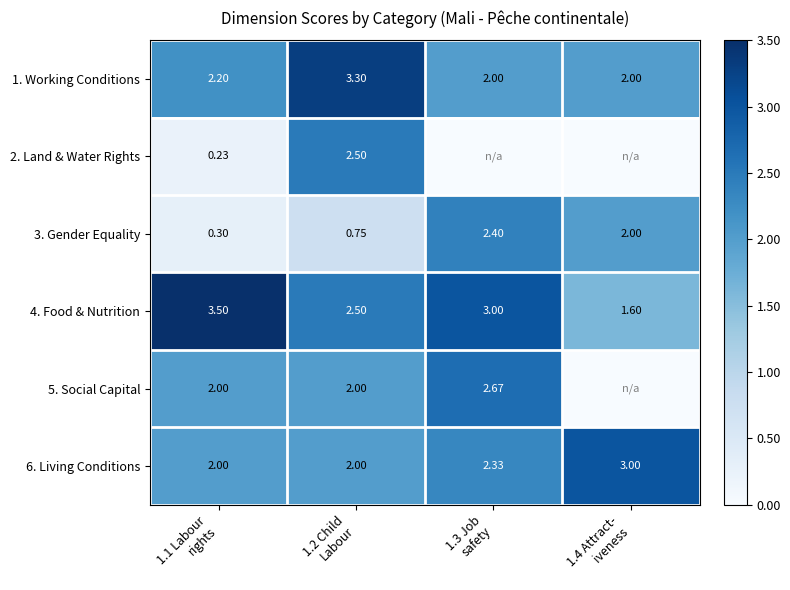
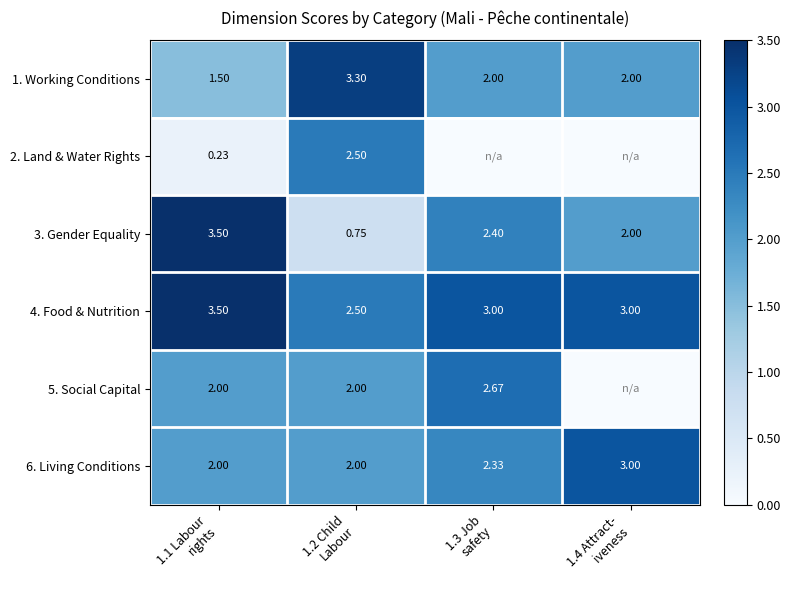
1. Working Conditions, 1.1 Labour rights: 2.20 -> 1.50
3. Gender Equality, 1.1 Labour rights: 0.30 -> 3.50
4. Food & Nutrition, 1.4 Attract- iveness: 1.60 -> 3.00
